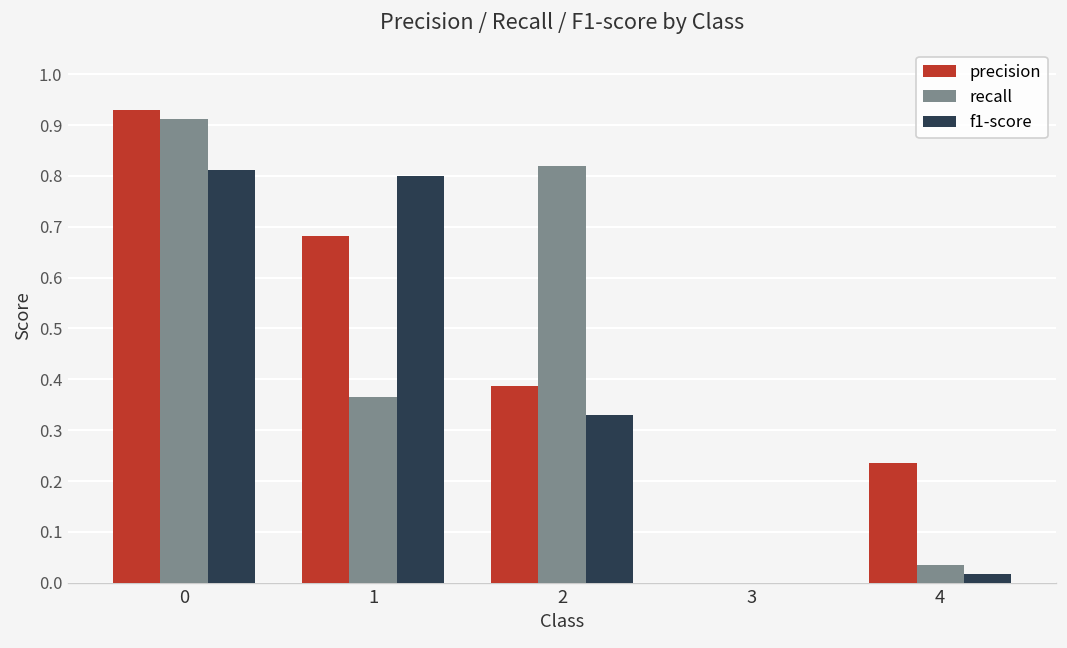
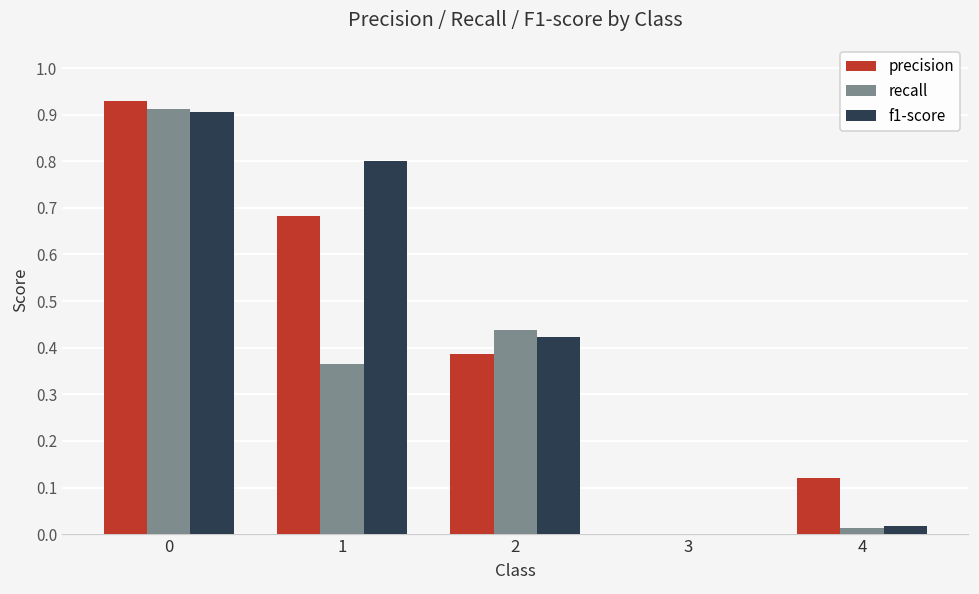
f1-score, 0: 0.81 -> 0.90
recall, 2: 0.82 -> 0.44
f1-score, 2: 0.33 -> 0.42
precision, 4: 0.24 -> 0.12
recall, 4: 0.04 -> 0.01
